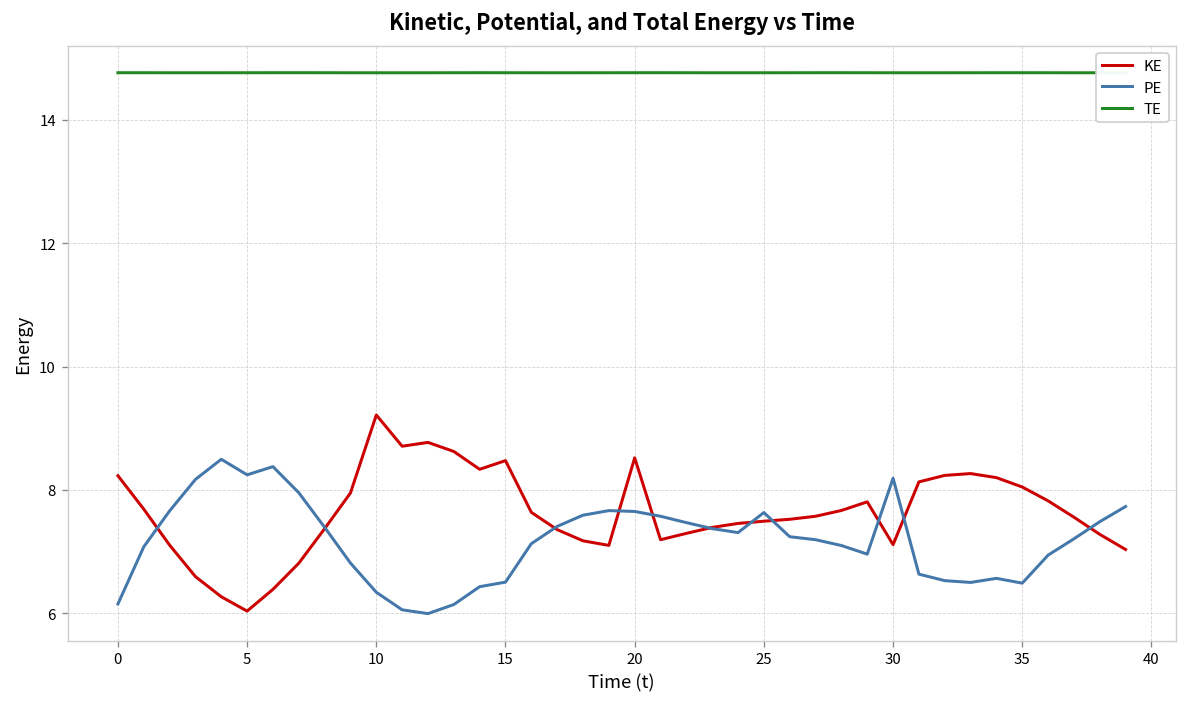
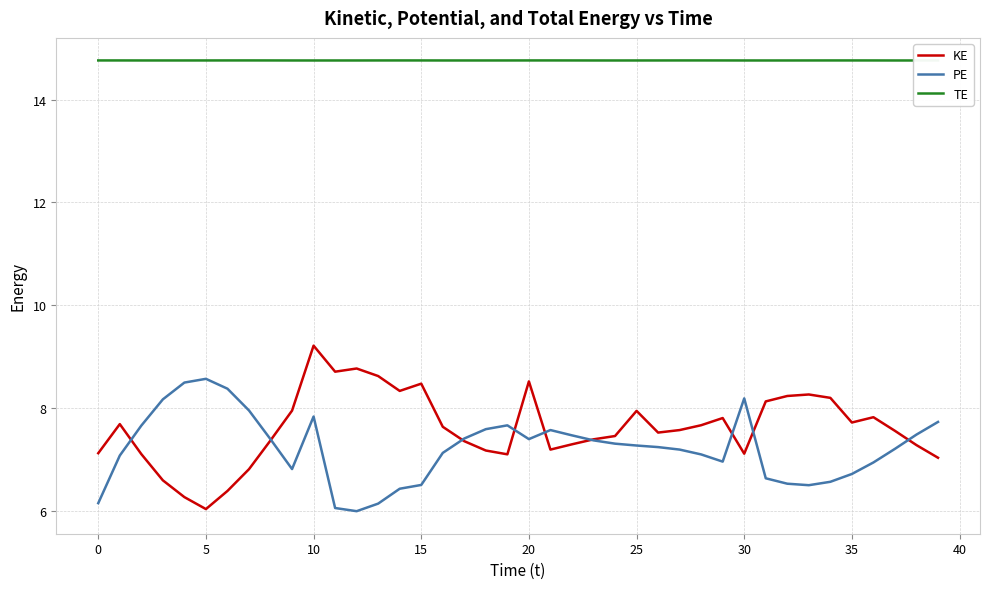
KE, 0: 8.2 -> 7.1
PE, 5: 8.2 -> 8.6
PE, 10: 6.3 -> 7.8
PE, 20: 7.7 -> 7.4
KE, 25: 7.5 -> 7.9
PE, 25: 7.6 -> 7.3
KE, 35: 8.0 -> 7.7
PE, 35: 6.5 -> 6.7
